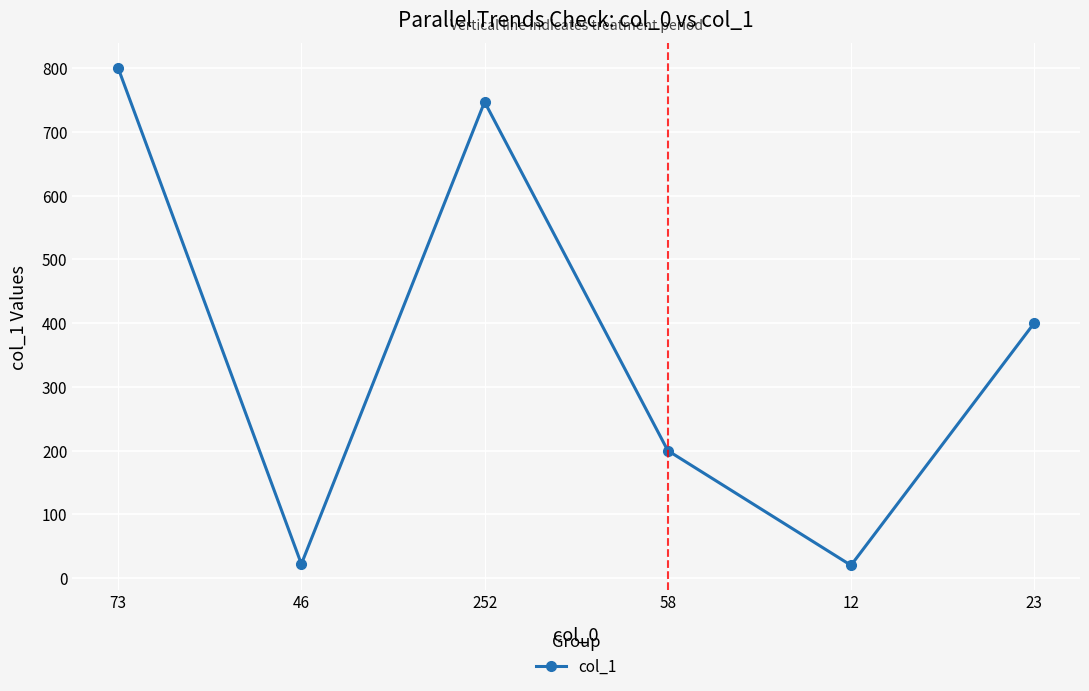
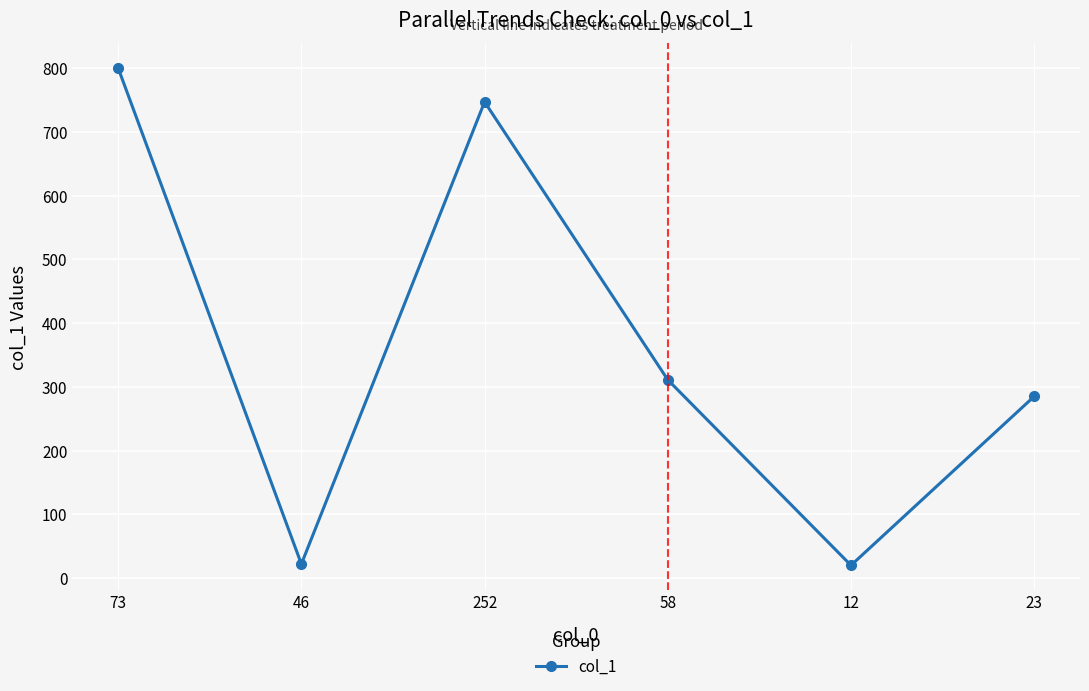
58: 200 -> 310
23: 400 -> 290
